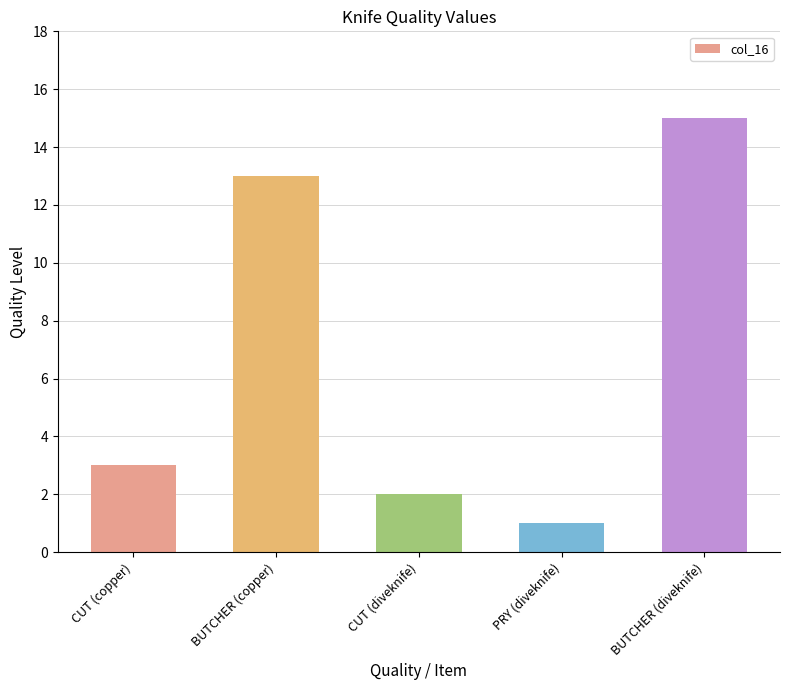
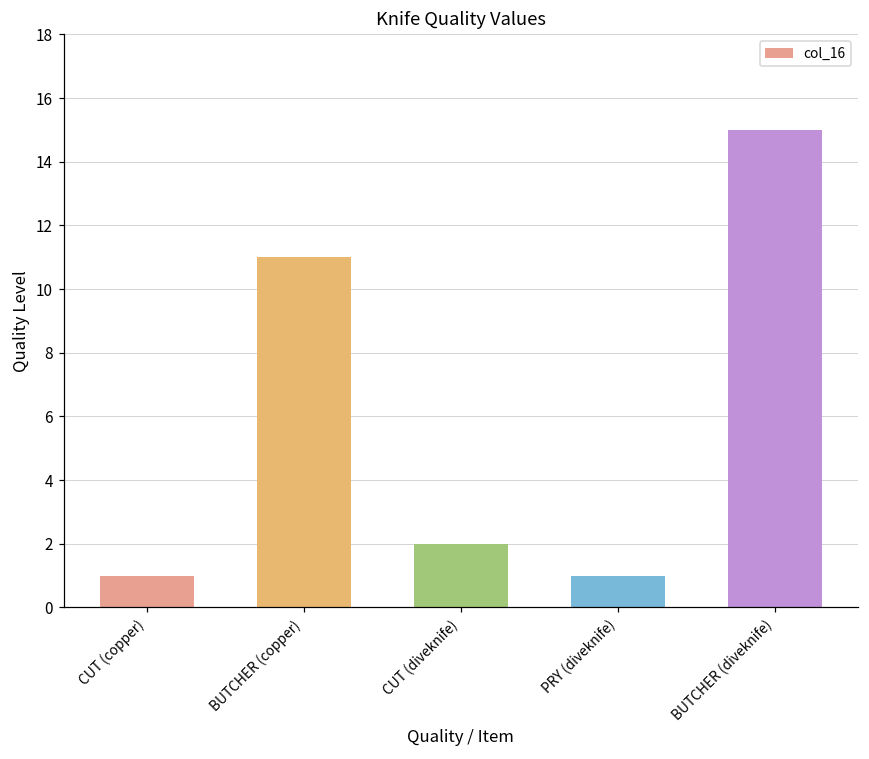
CUT (copper): 3 -> 1
BUTCHER (copper): 13 -> 11
